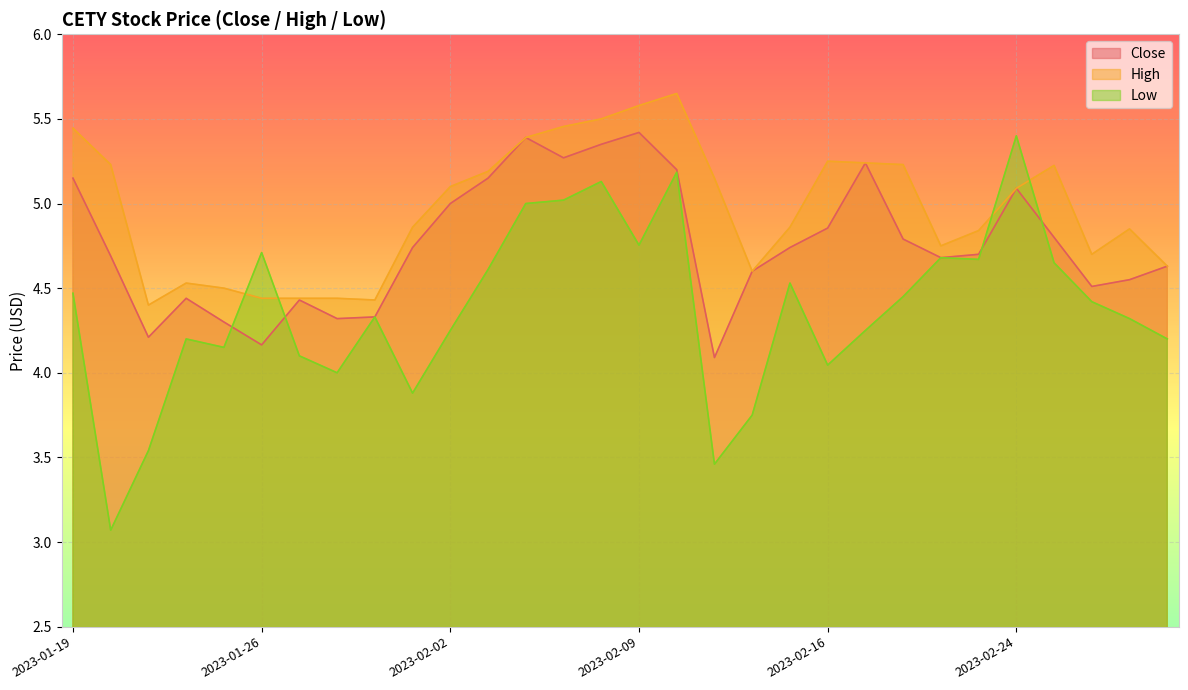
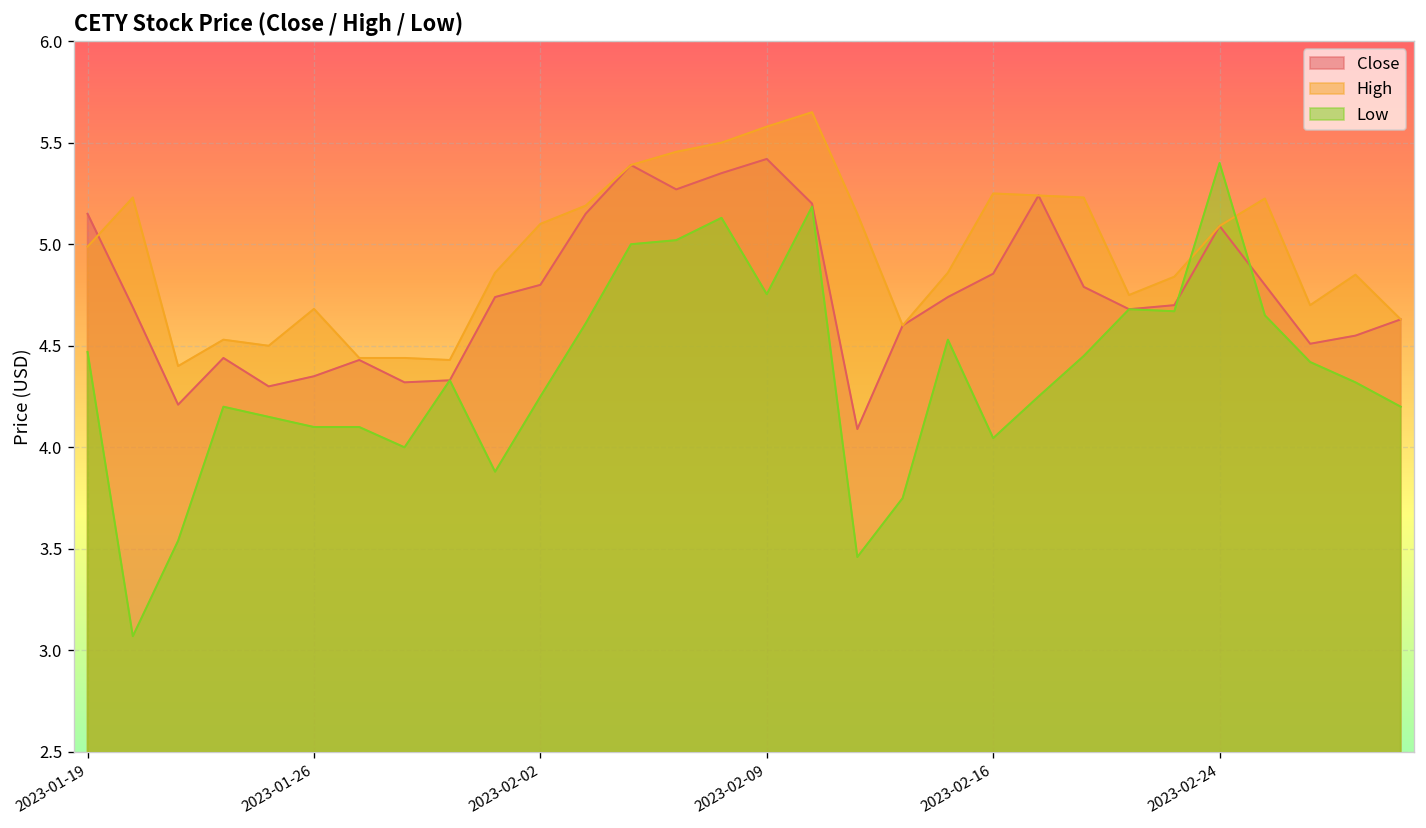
High, 2023-01-19: 5.45 -> 4.99
Close, 2023-01-26: 4.16 -> 4.35
High, 2023-01-26: 4.44 -> 4.68
Low, 2023-01-26: 4.71 -> 4.10
Close, 2023-02-02: 5.0 -> 4.8
